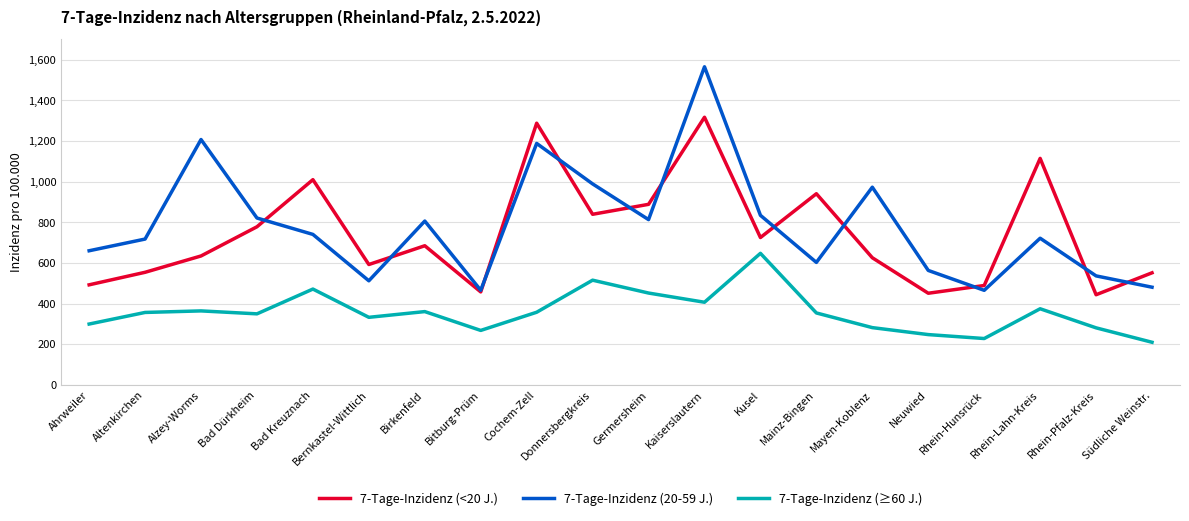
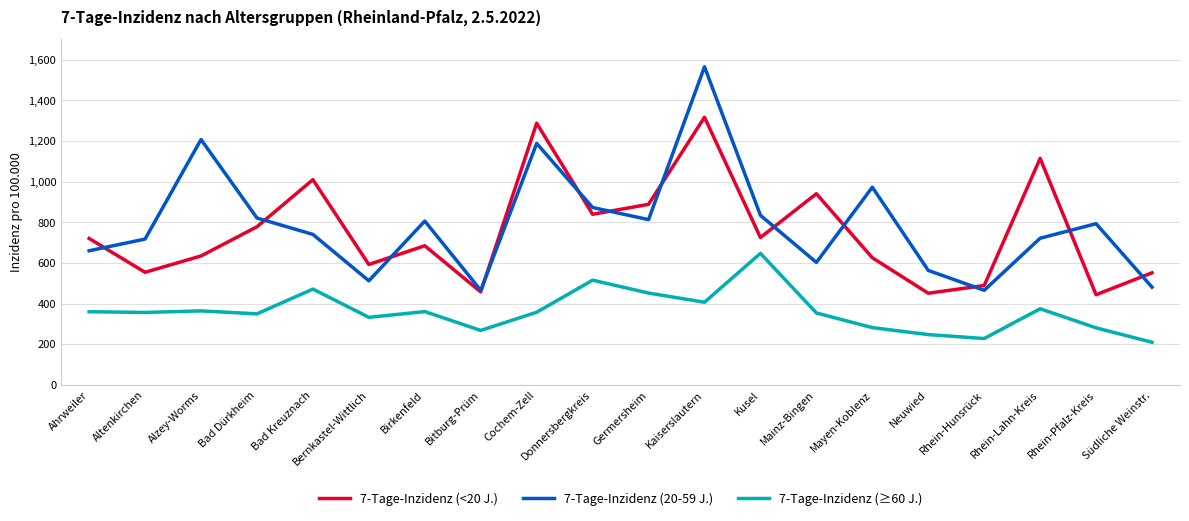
7-Tage-Inzidenz (<20 J.), Ahrweiler: 490 -> 720
7-Tage-Inzidenz (≥60 J.), Ahrweiler: 300 -> 360
7-Tage-Inzidenz (20-59 J.), Donnersbergkreis: 990 -> 870
7-Tage-Inzidenz (20-59 J.), Rhein-Pfalz-Kreis: 540 -> 790
